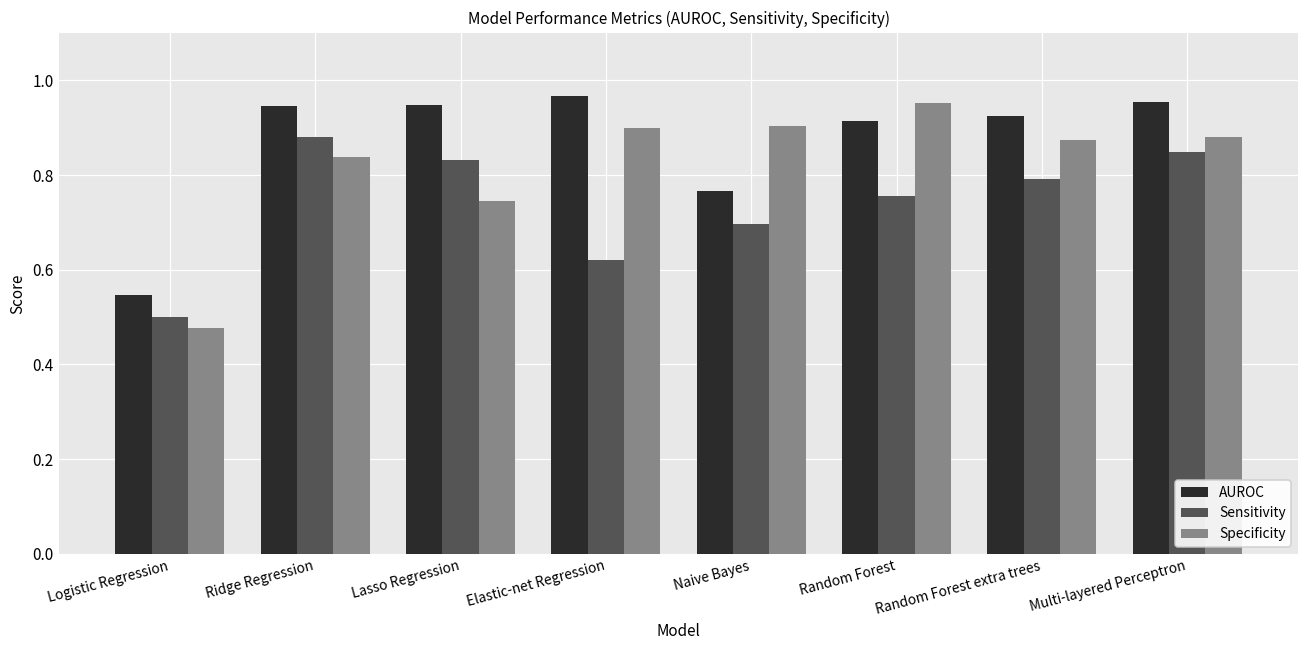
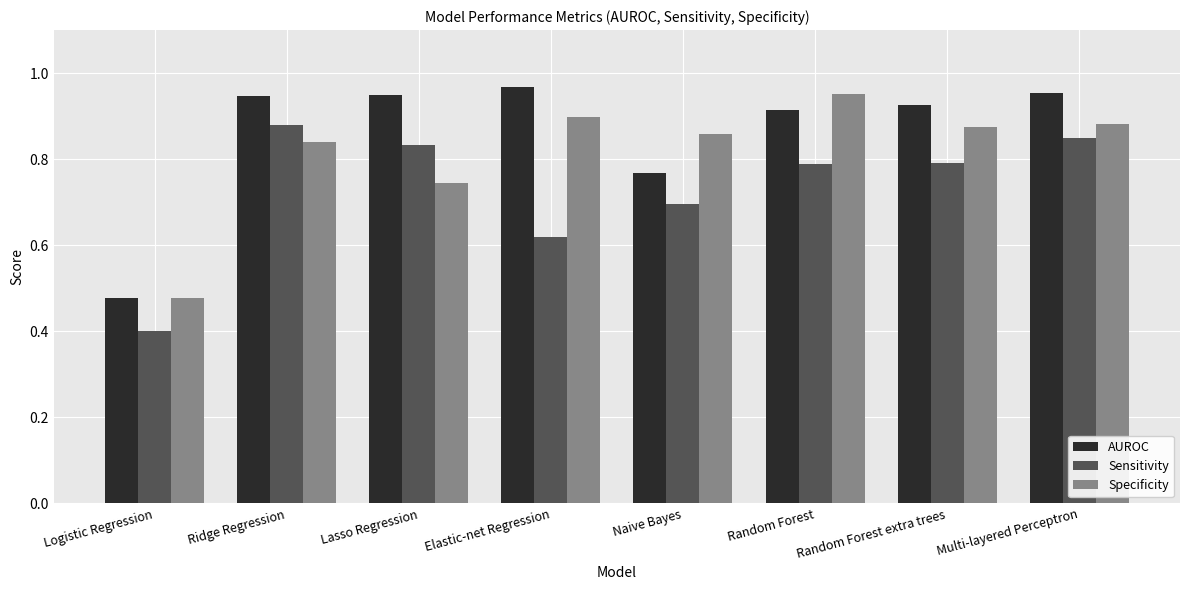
AUROC, Logistic Regression: 0.55 -> 0.48
Sensitivity, Logistic Regression: 0.5 -> 0.4
Specificity, Naive Bayes: 0.90 -> 0.86
Sensitivity, Random Forest: 0.76 -> 0.79
